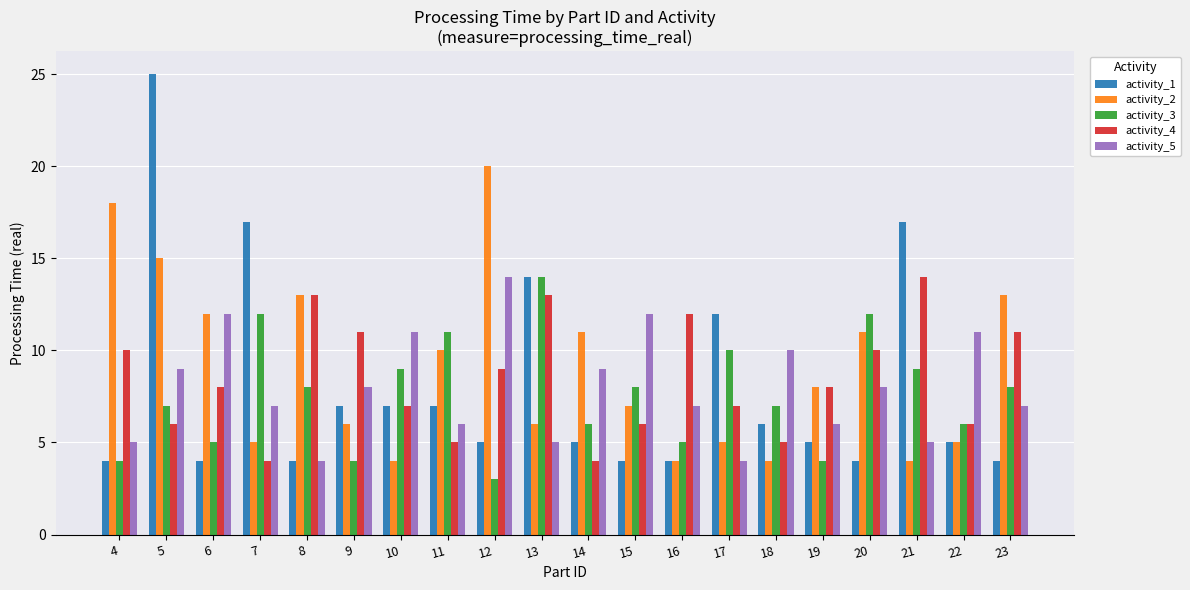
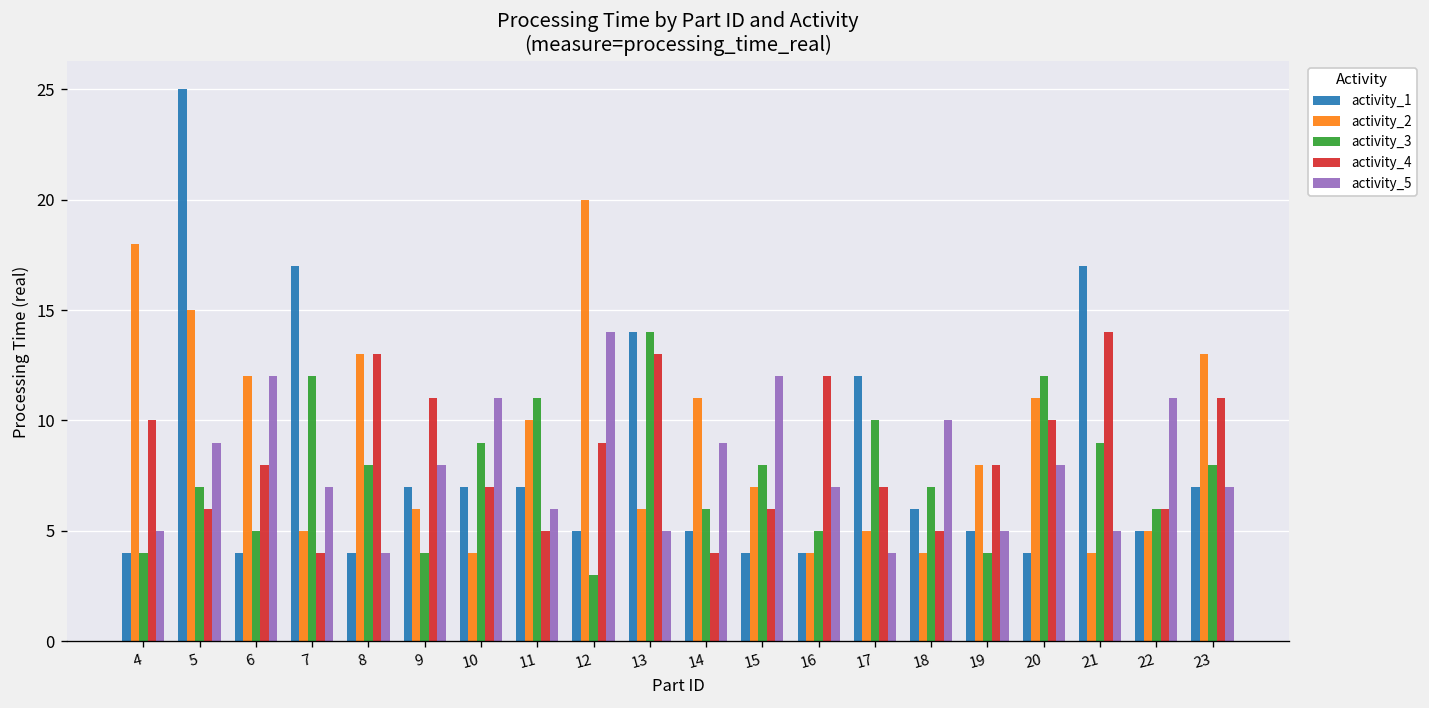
activity_5, 19: 6 -> 5
activity_1, 23: 4 -> 7
